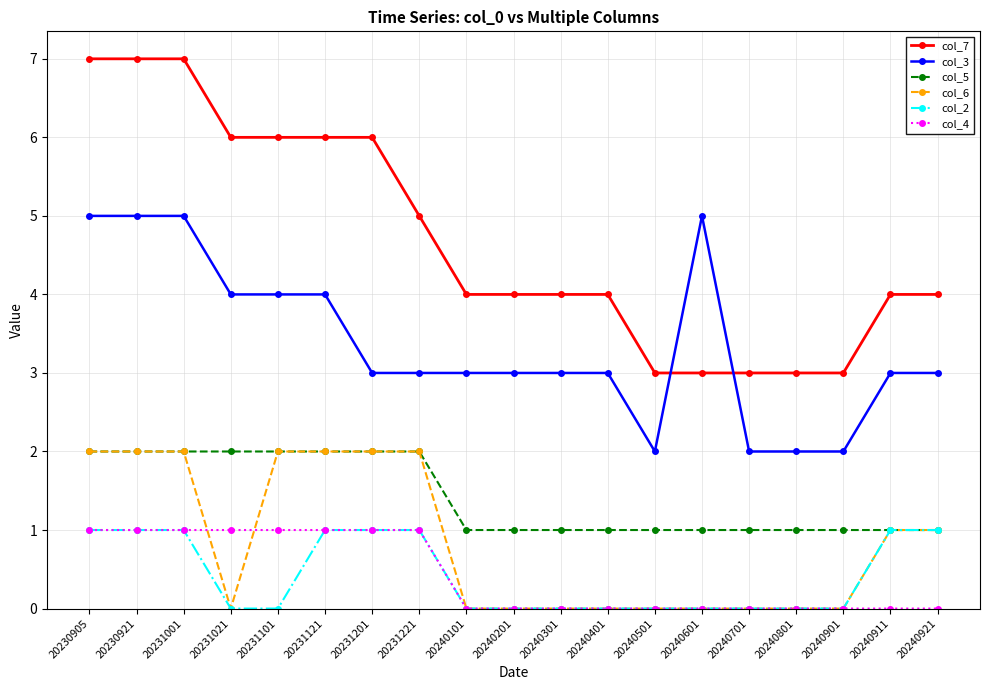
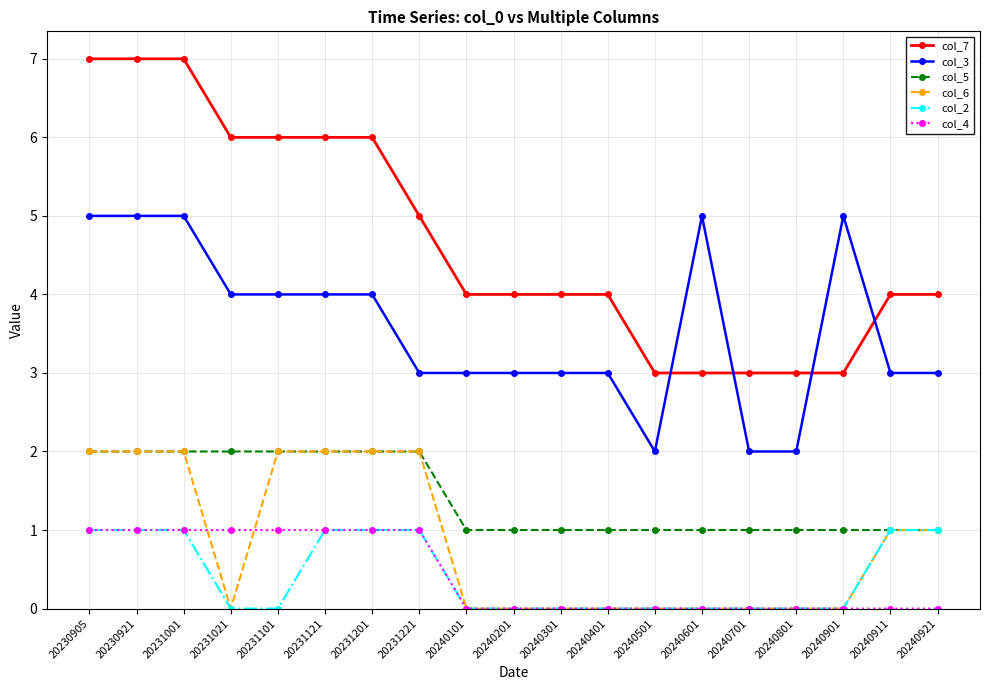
col_3, 20231201: 3 -> 4
col_3, 20240901: 2 -> 5
